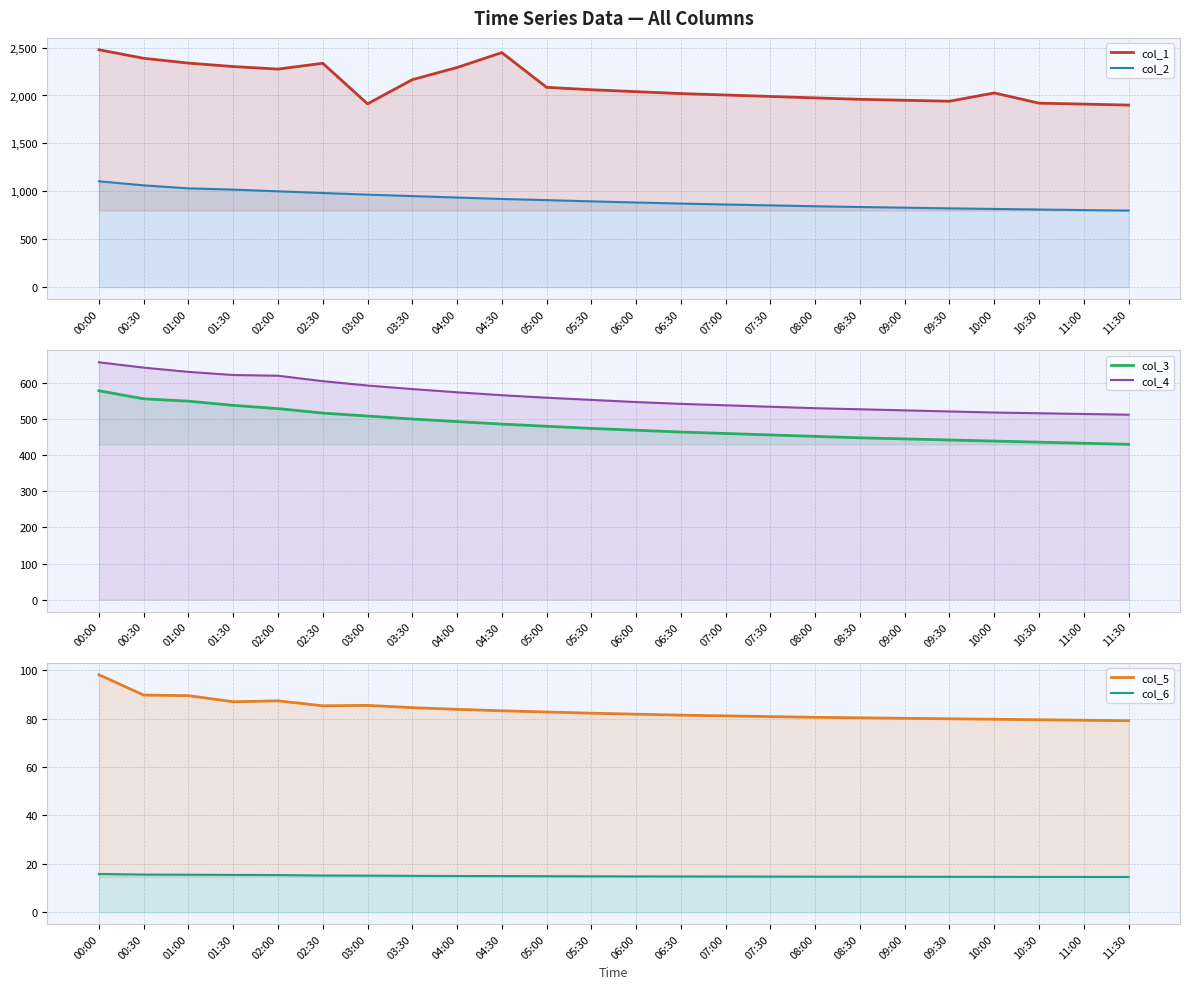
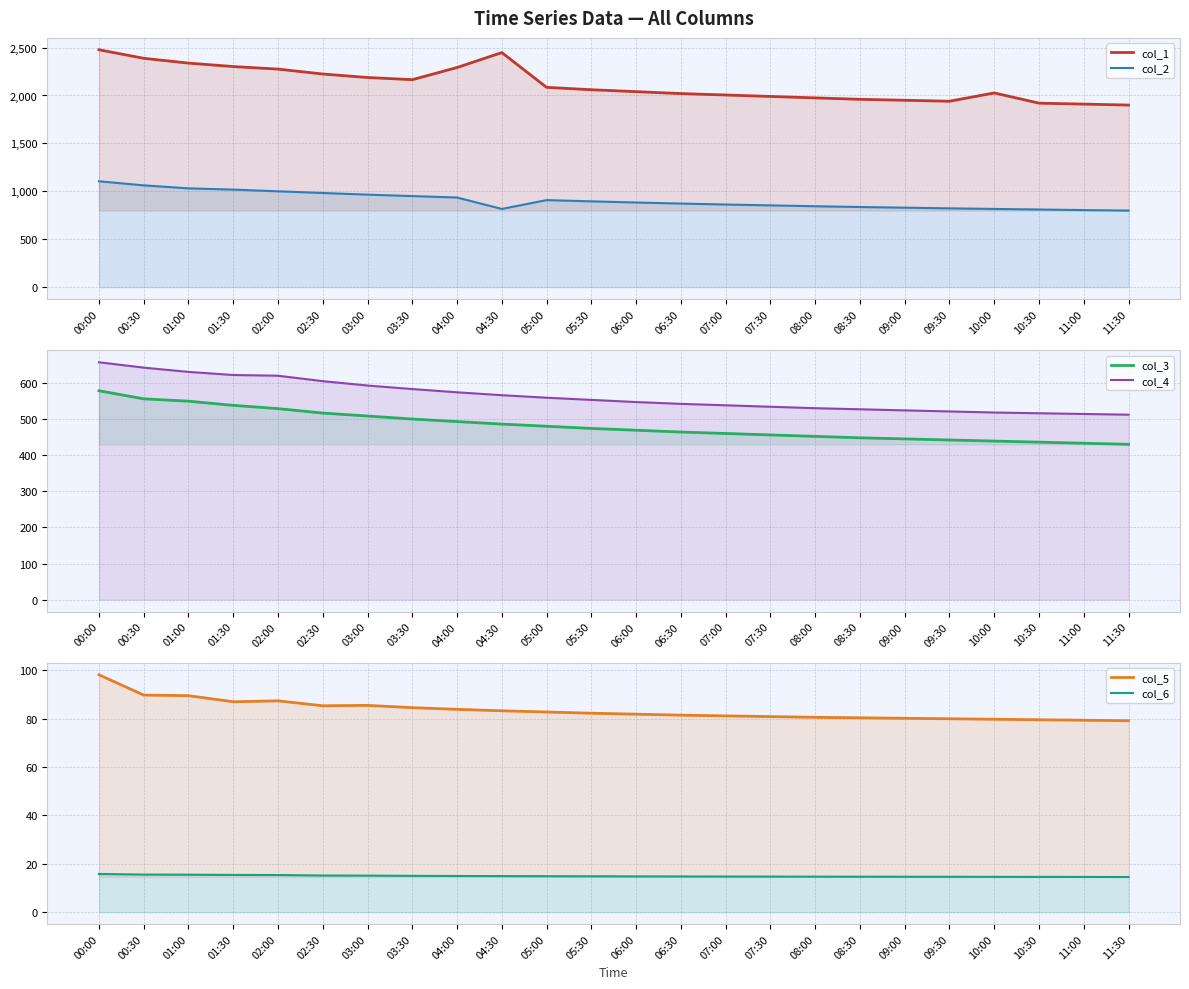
Time Series Data — All Columns, col_1, 02:30: 2,300 -> 2,200
Time Series Data — All Columns, col_1, 03:00: 1,900 -> 2,200
Time Series Data — All Columns, col_2, 04:30: 900 -> 800
